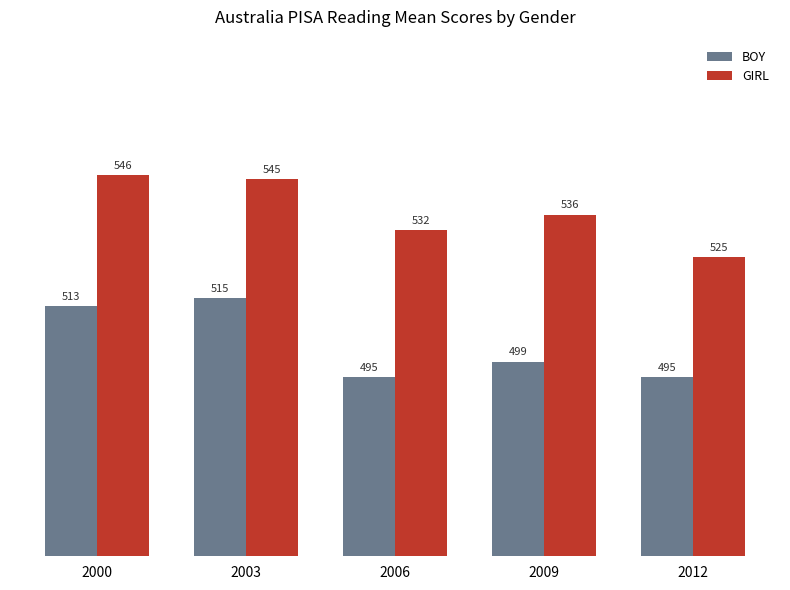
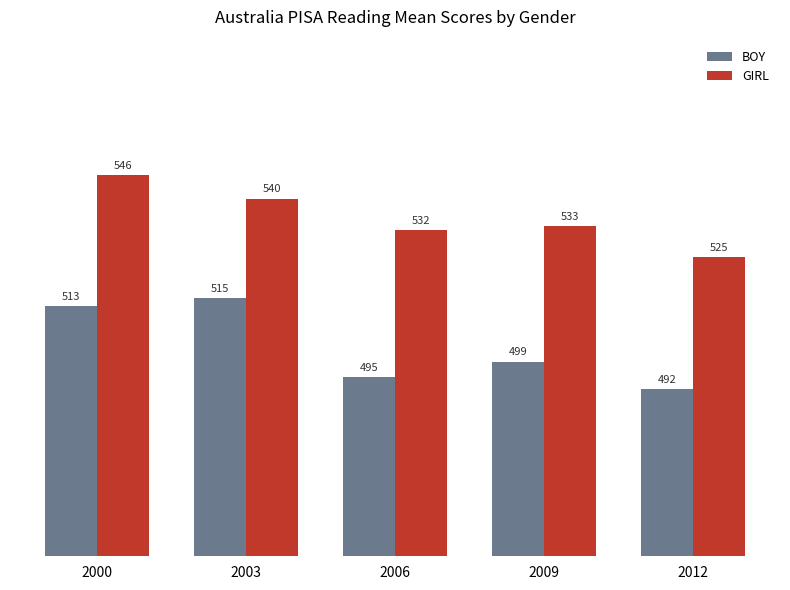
GIRL, 2003: 545 -> 540
GIRL, 2009: 536 -> 533
BOY, 2012: 495 -> 492
